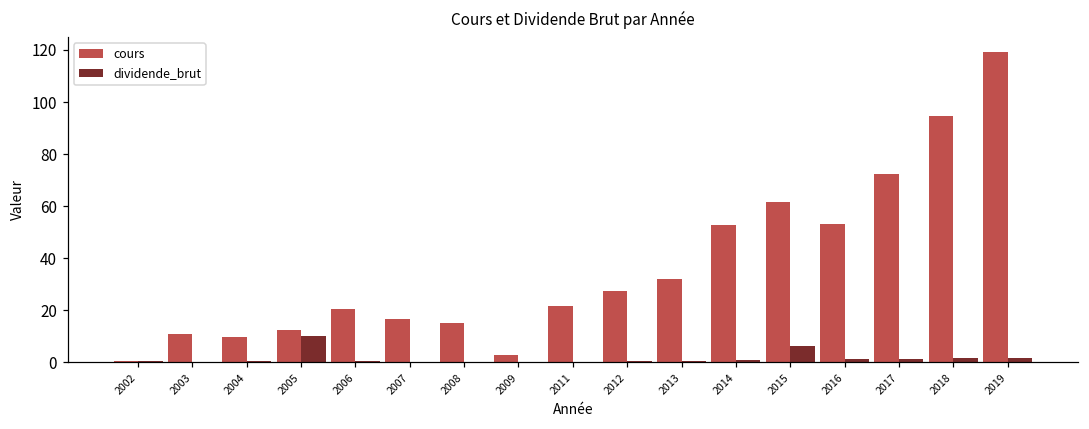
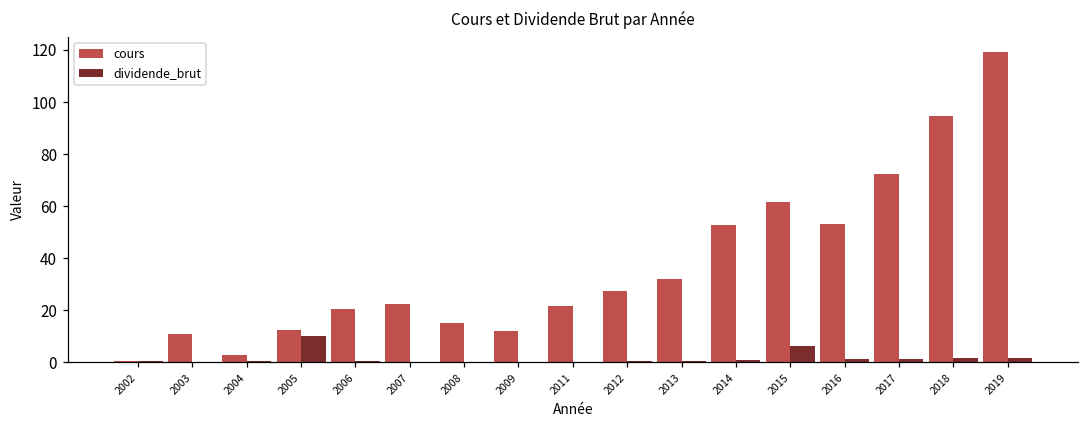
cours, 2004: 10 -> 3
cours, 2007: 16 -> 22
cours, 2009: 3 -> 12
